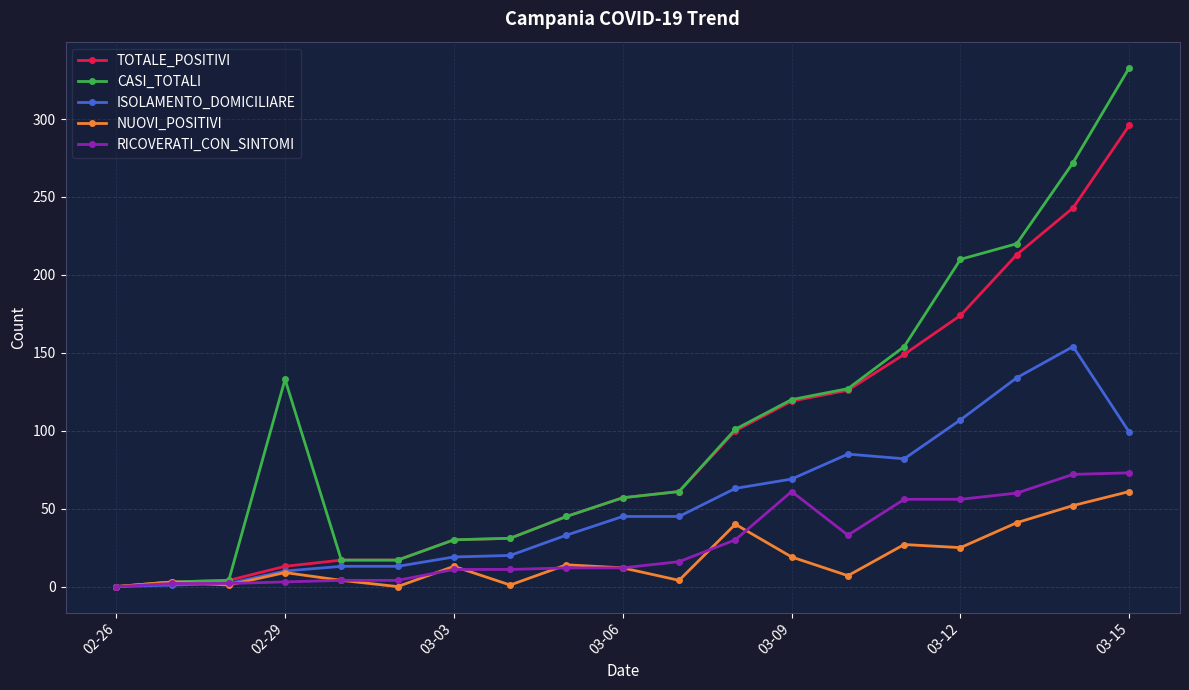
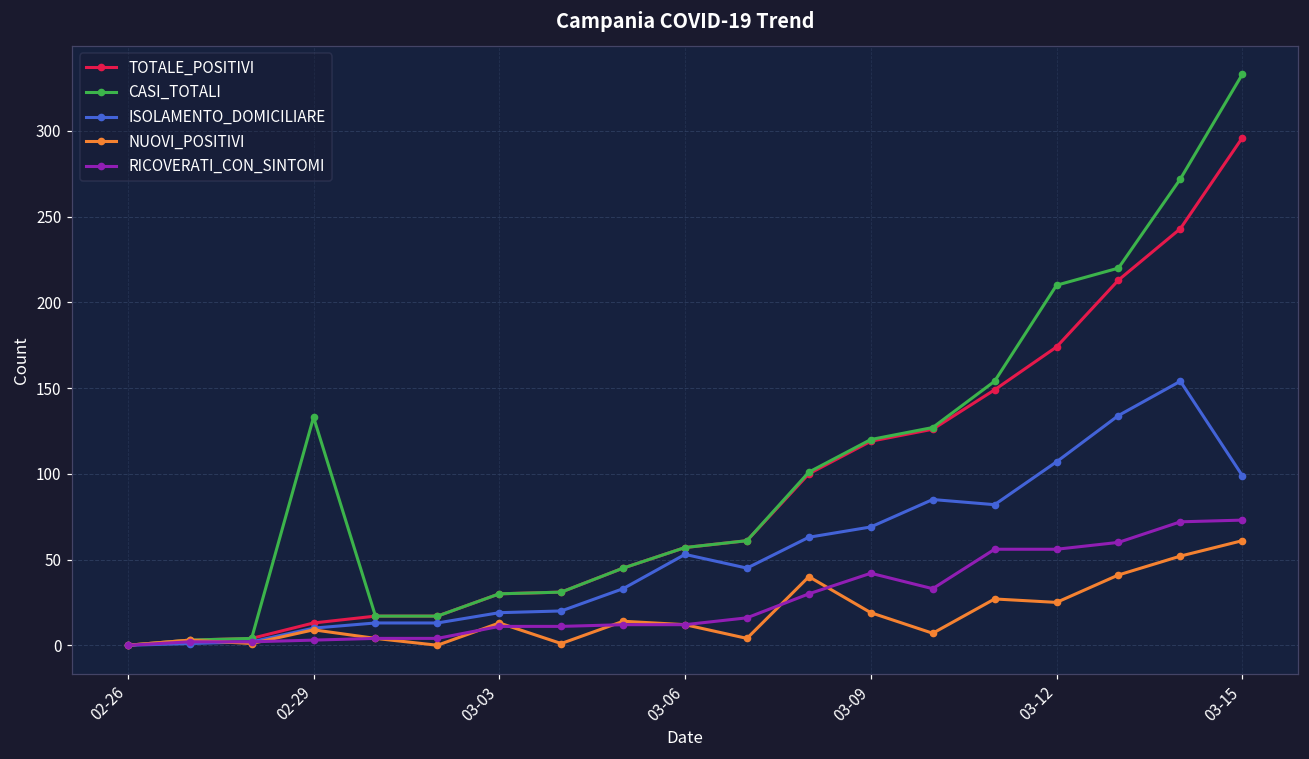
ISOLAMENTO_DOMICILIARE, 03-06: 45 -> 53
RICOVERATI_CON_SINTOMI, 03-09: 61 -> 42
